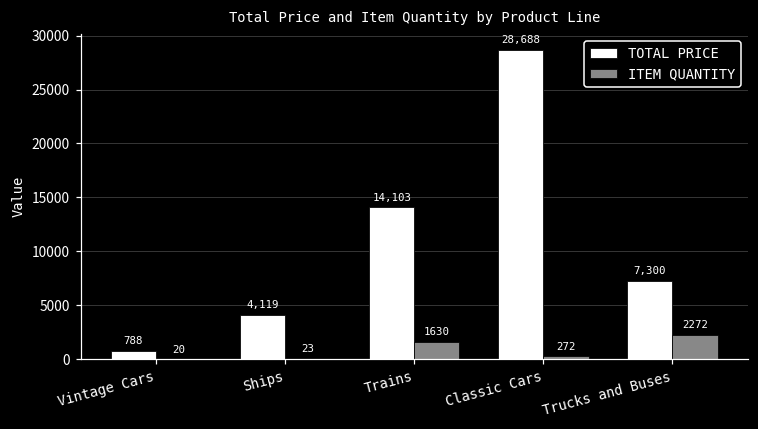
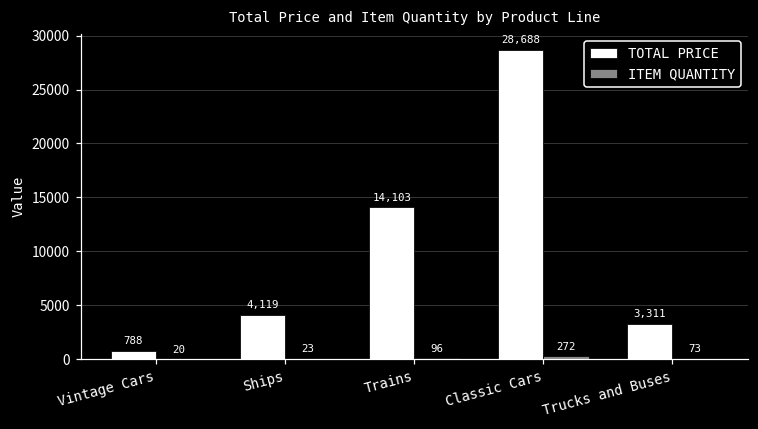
ITEM QUANTITY, Trains: 1630 -> 96
TOTAL PRICE, Trucks and Buses: 7,300 -> 3,311
ITEM QUANTITY, Trucks and Buses: 2272 -> 73
